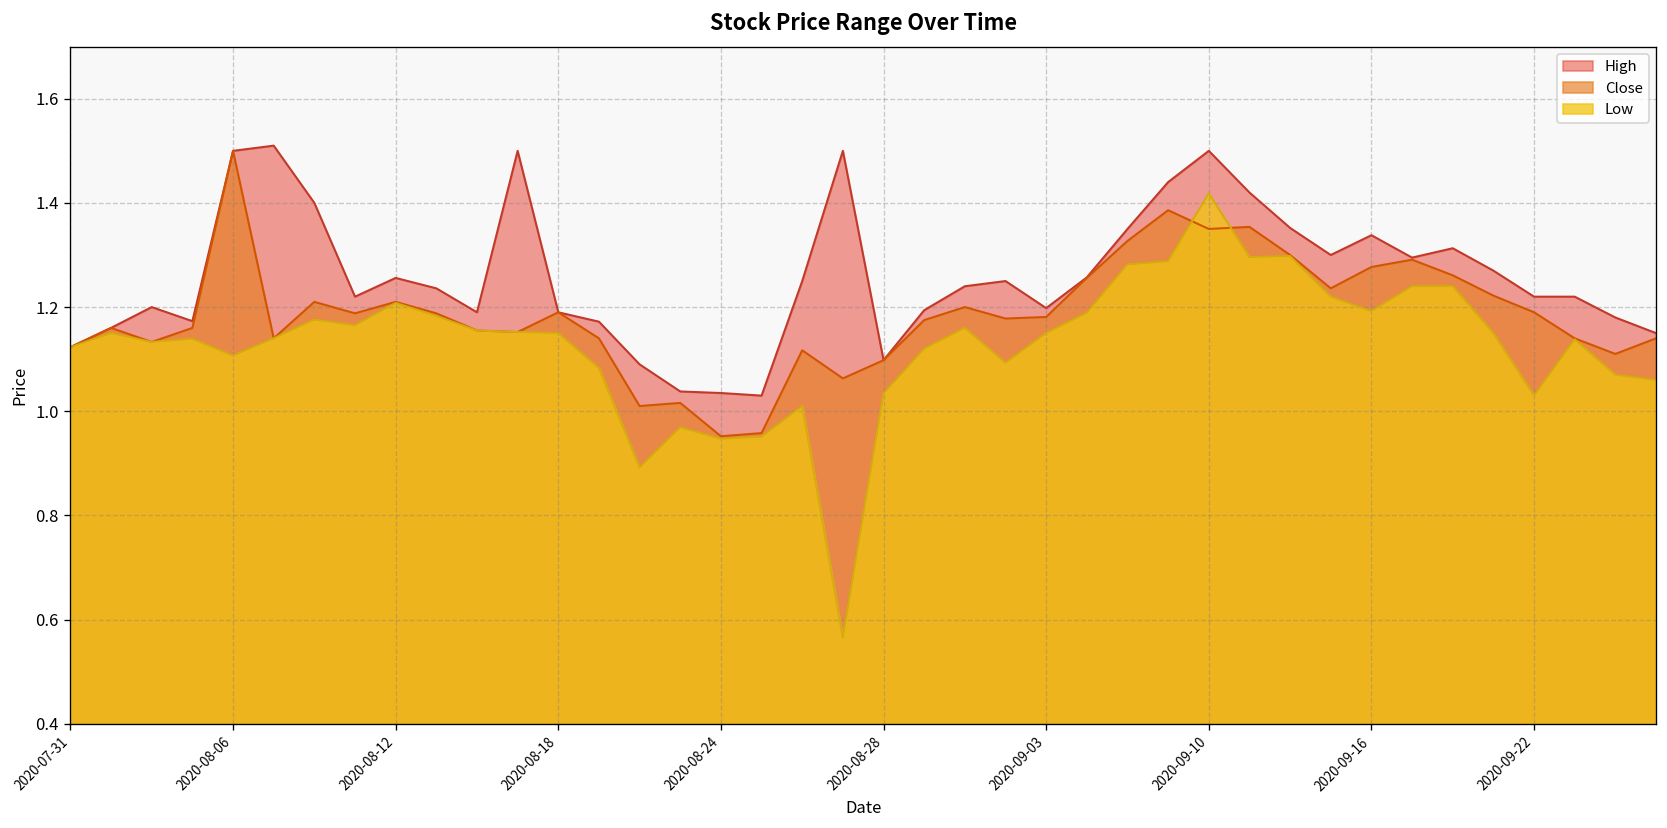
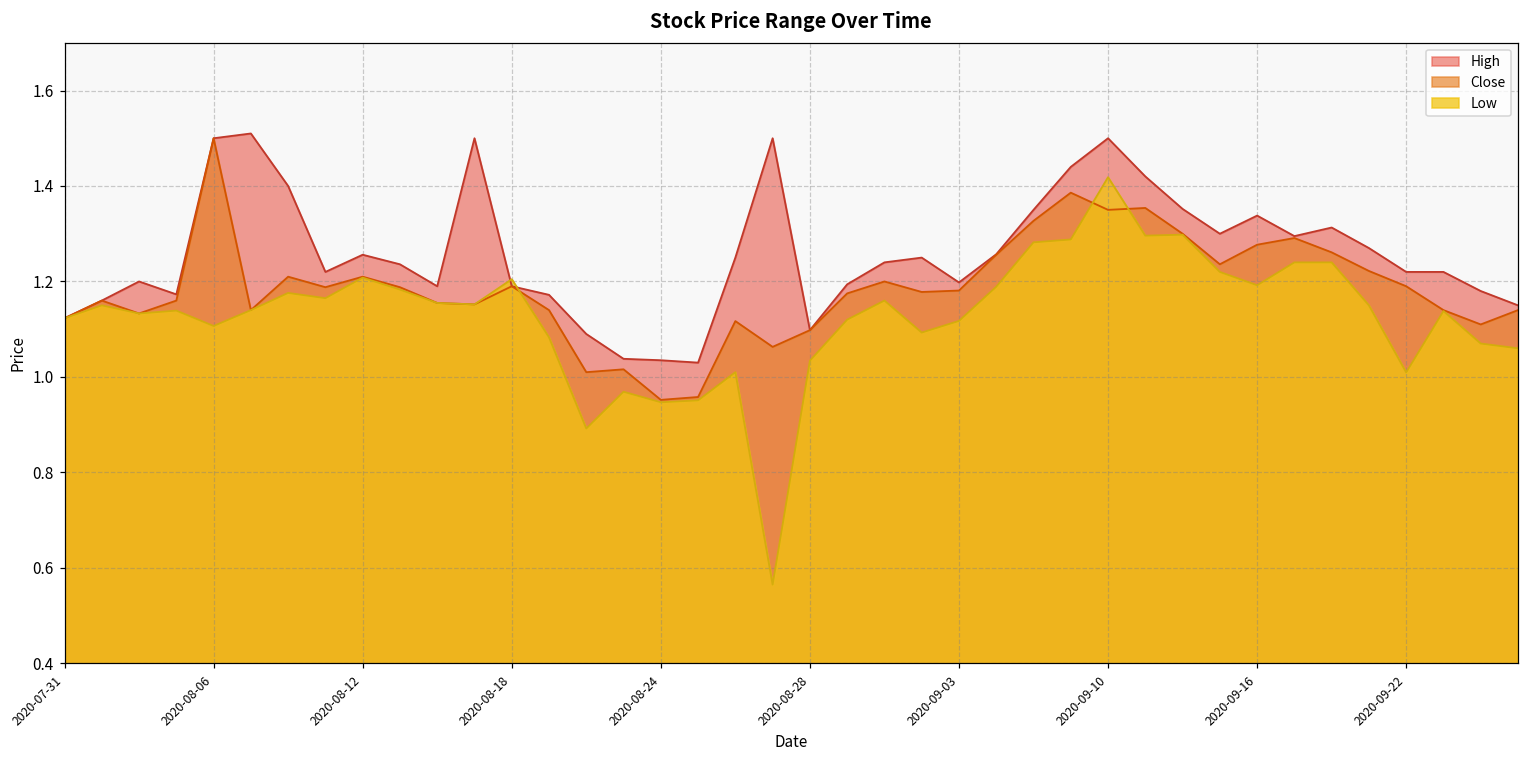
Low, 2020-08-18: 1.15 -> 1.20
Low, 2020-09-03: 1.15 -> 1.12
Low, 2020-09-22: 1.03 -> 1.01
